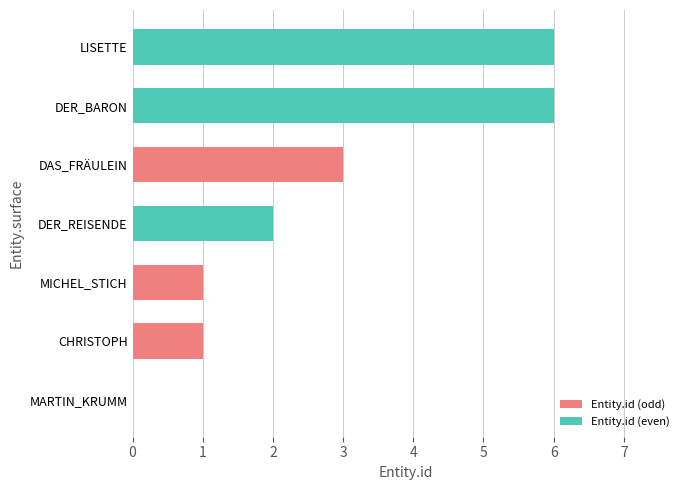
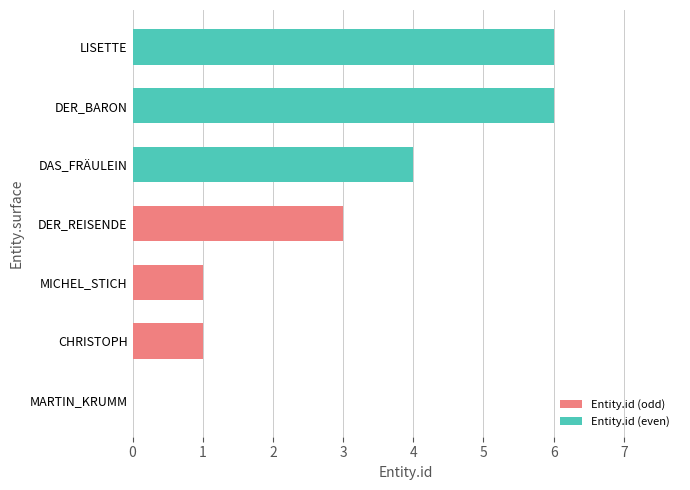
DAS_FRÄULEIN: 3 -> 4
DER_REISENDE: 2 -> 3
